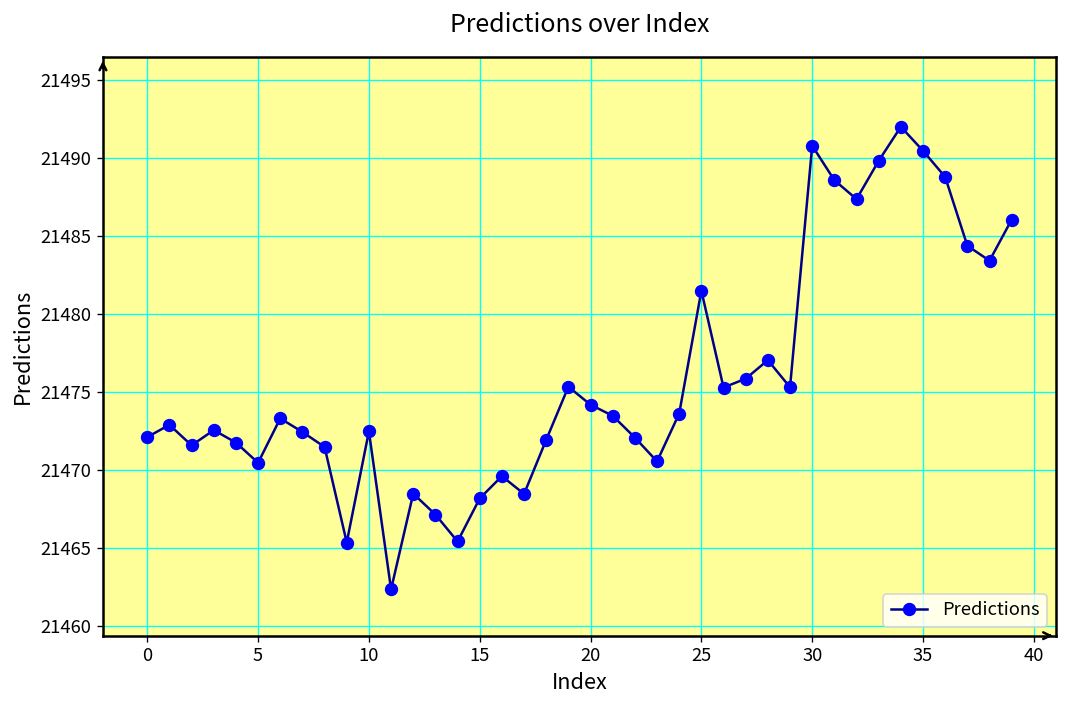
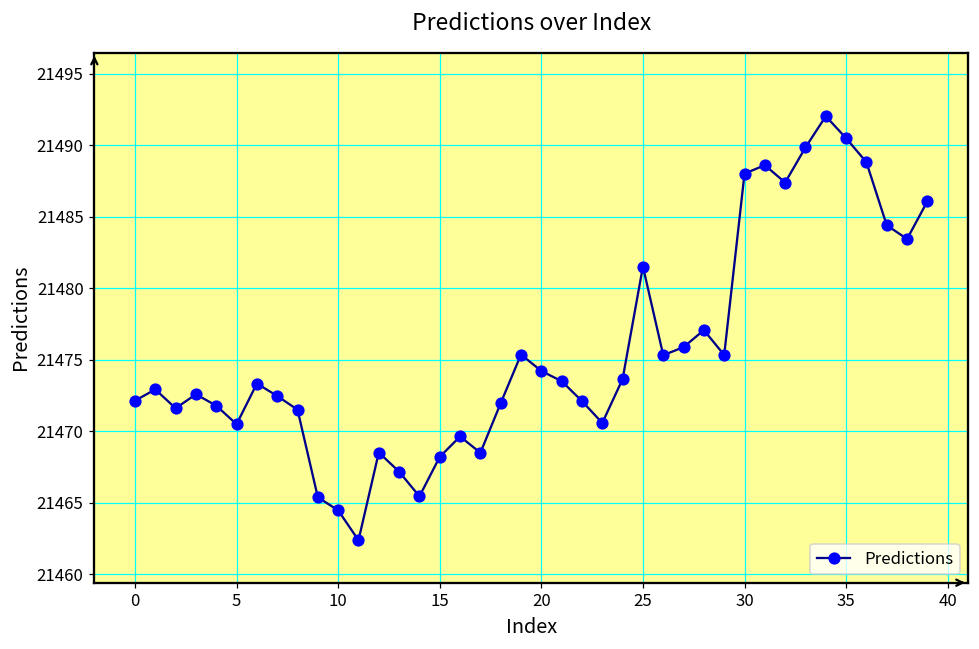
10: 21472.5 -> 21464.5
30: 21490.8 -> 21488.0
